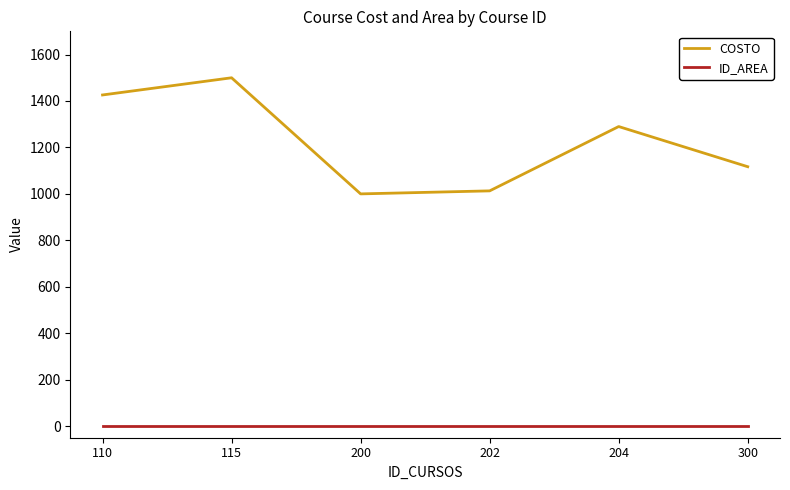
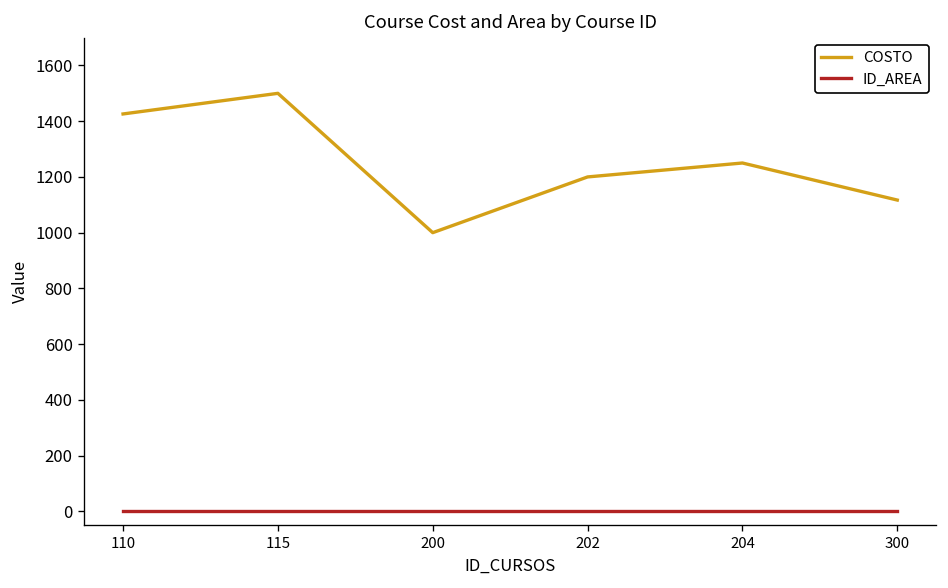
COSTO, 202: 1010 -> 1200
COSTO, 204: 1290 -> 1250
